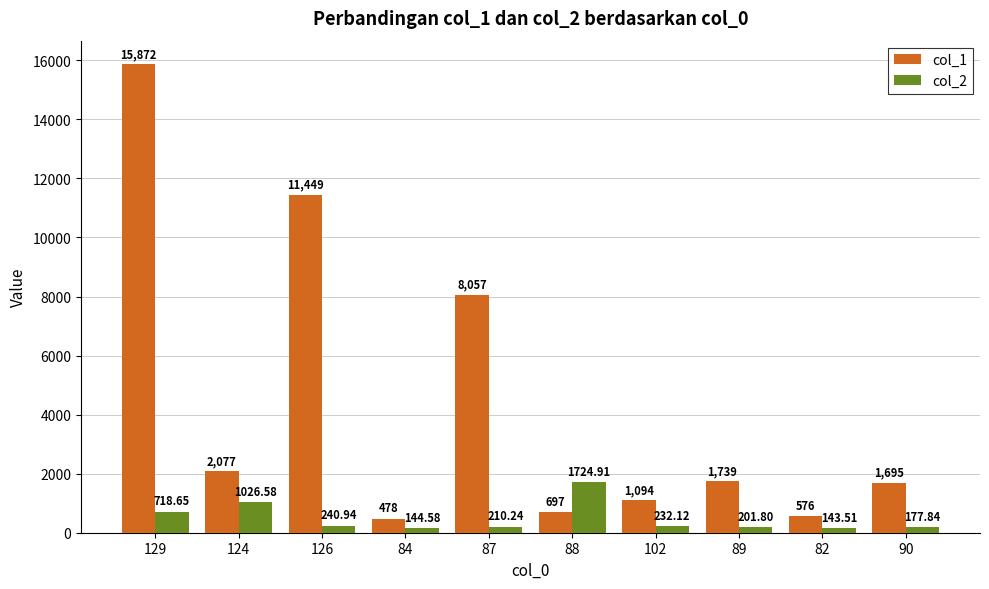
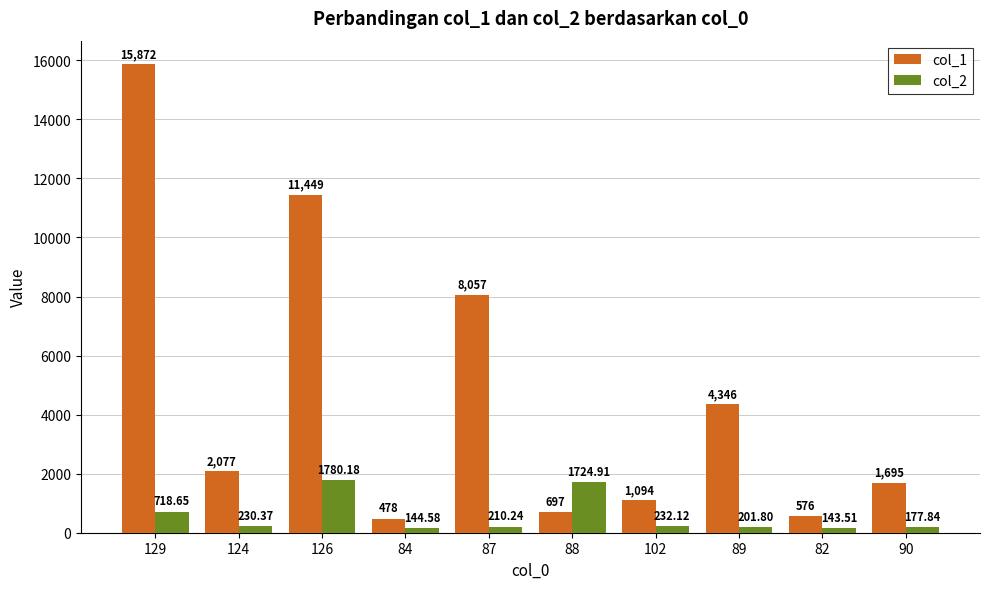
col_2, 124: 1026.58 -> 230.37
col_2, 126: 240.94 -> 1780.18
col_1, 89: 1,739 -> 4,346
